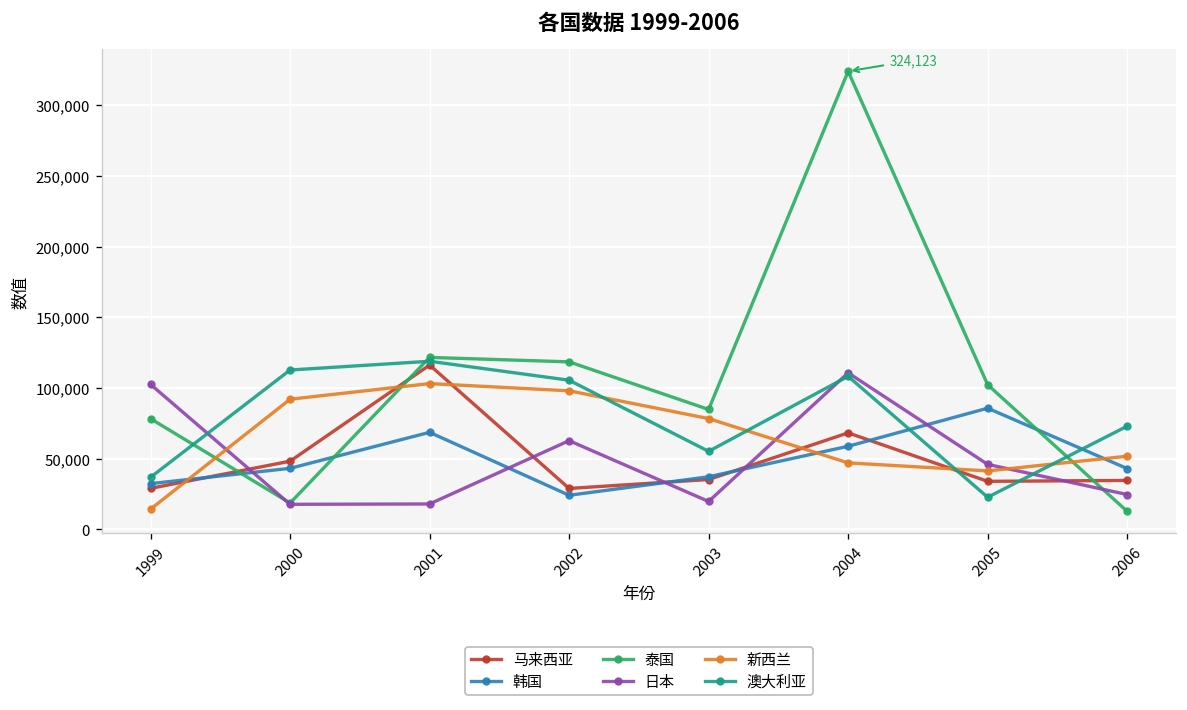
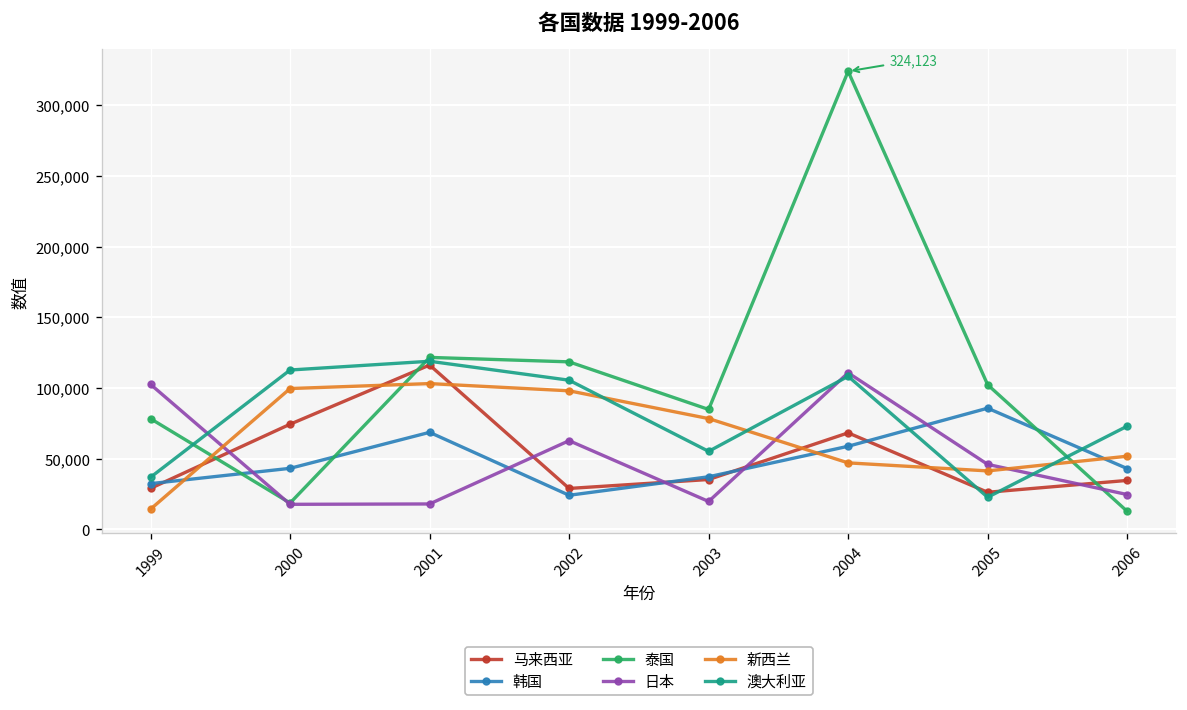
马来西亚, 2000: 48,000 -> 74,000
新西兰, 2000: 92,000 -> 100,000
马来西亚, 2005: 34,000 -> 26,000
